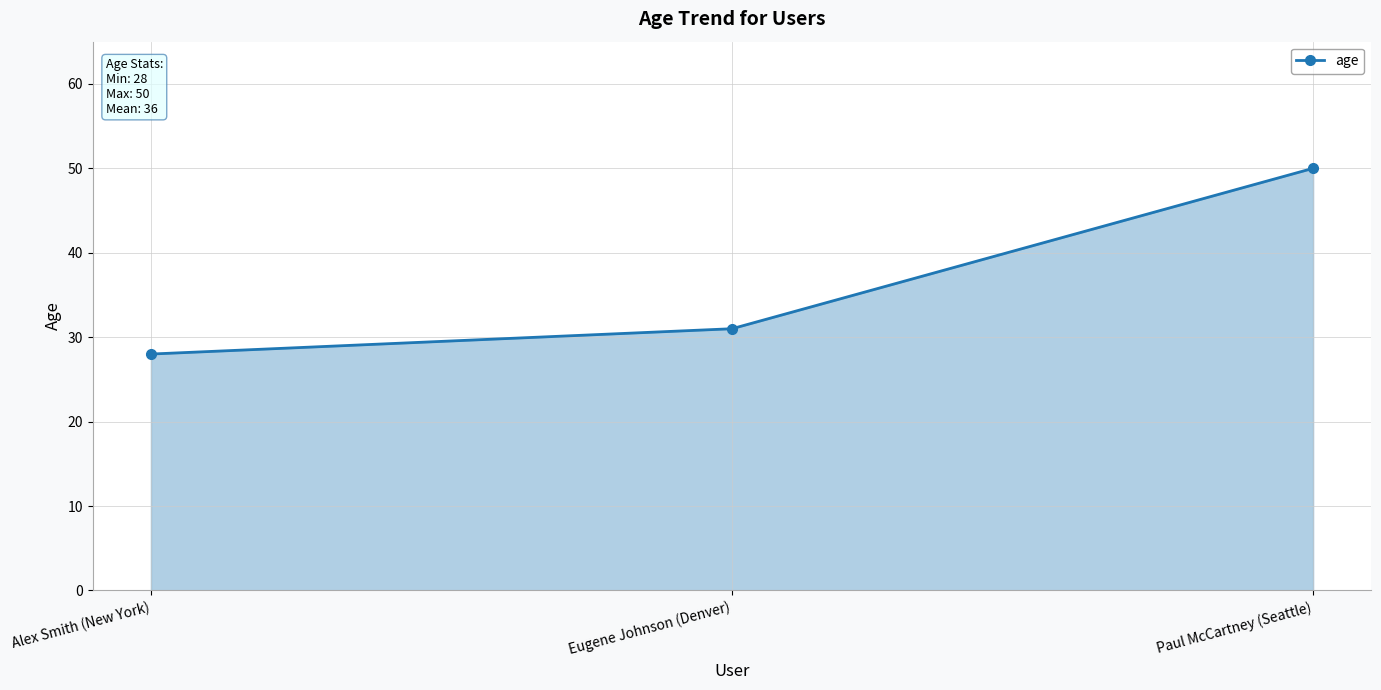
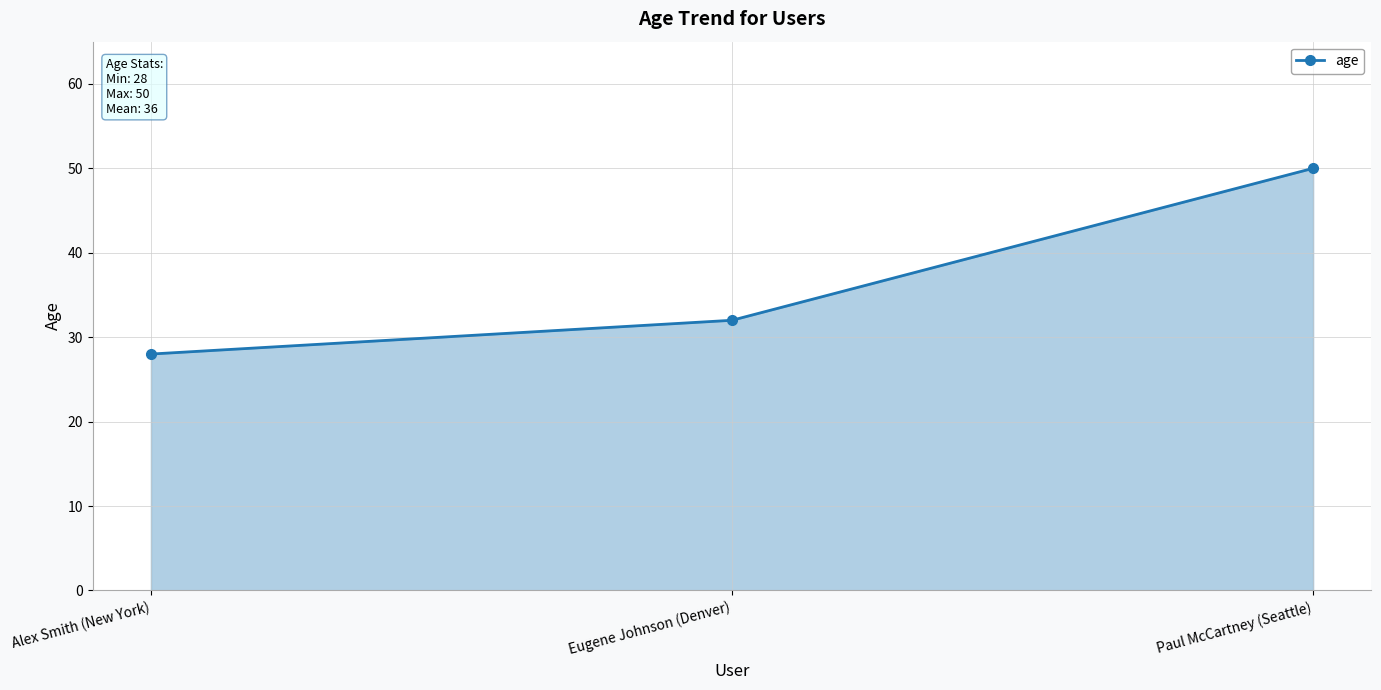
Eugene Johnson (Denver): 31 -> 32
